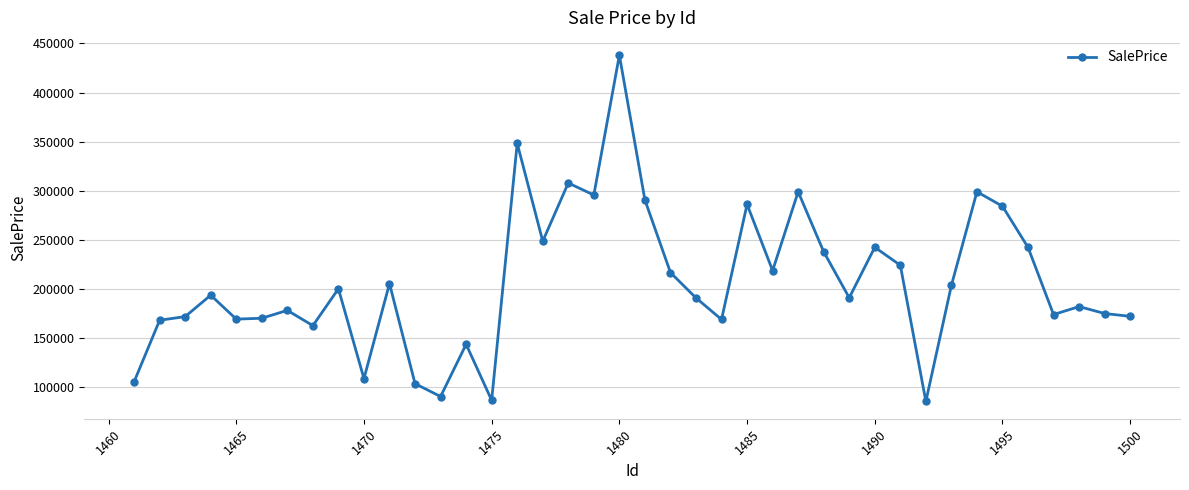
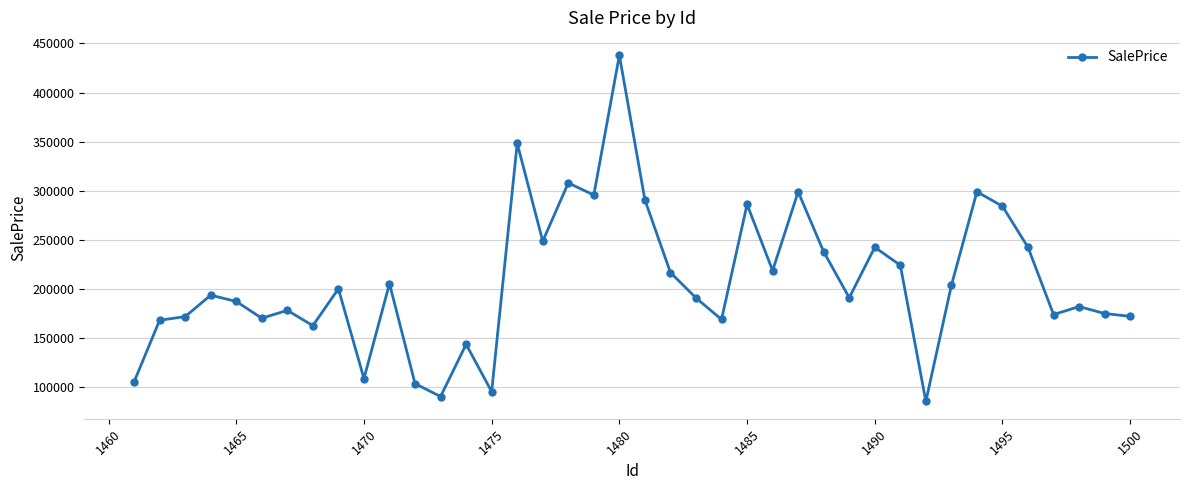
1465: 170000 -> 190000
1475: 90000 -> 100000
